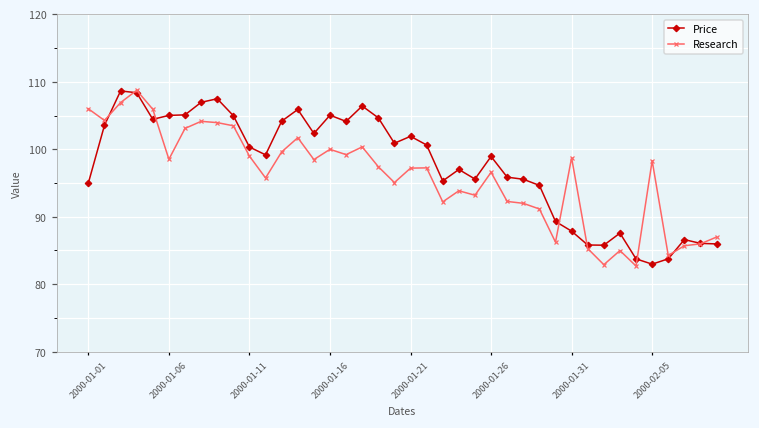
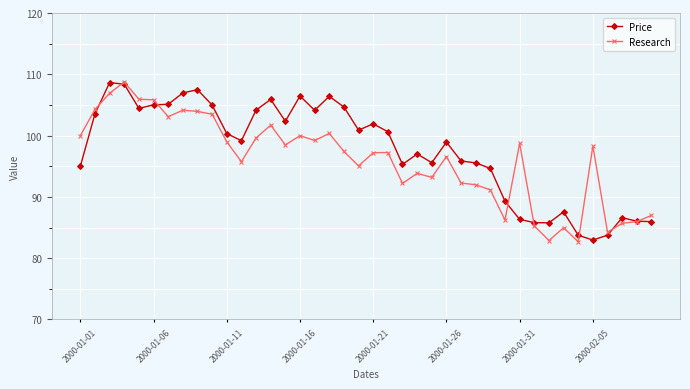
Research, 2000-01-01: 106 -> 100
Research, 2000-01-06: 99 -> 106
Price, 2000-01-16: 105 -> 106
Price, 2000-01-31: 88 -> 86
